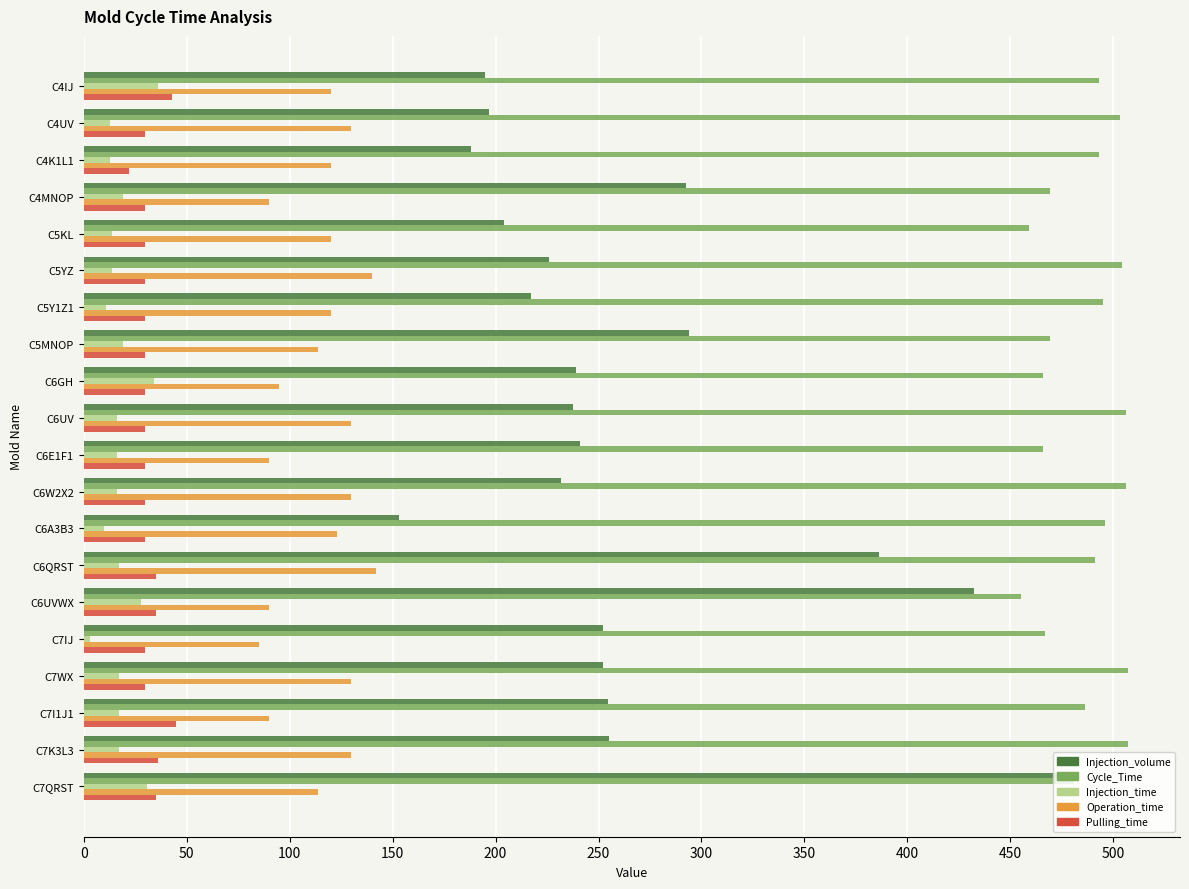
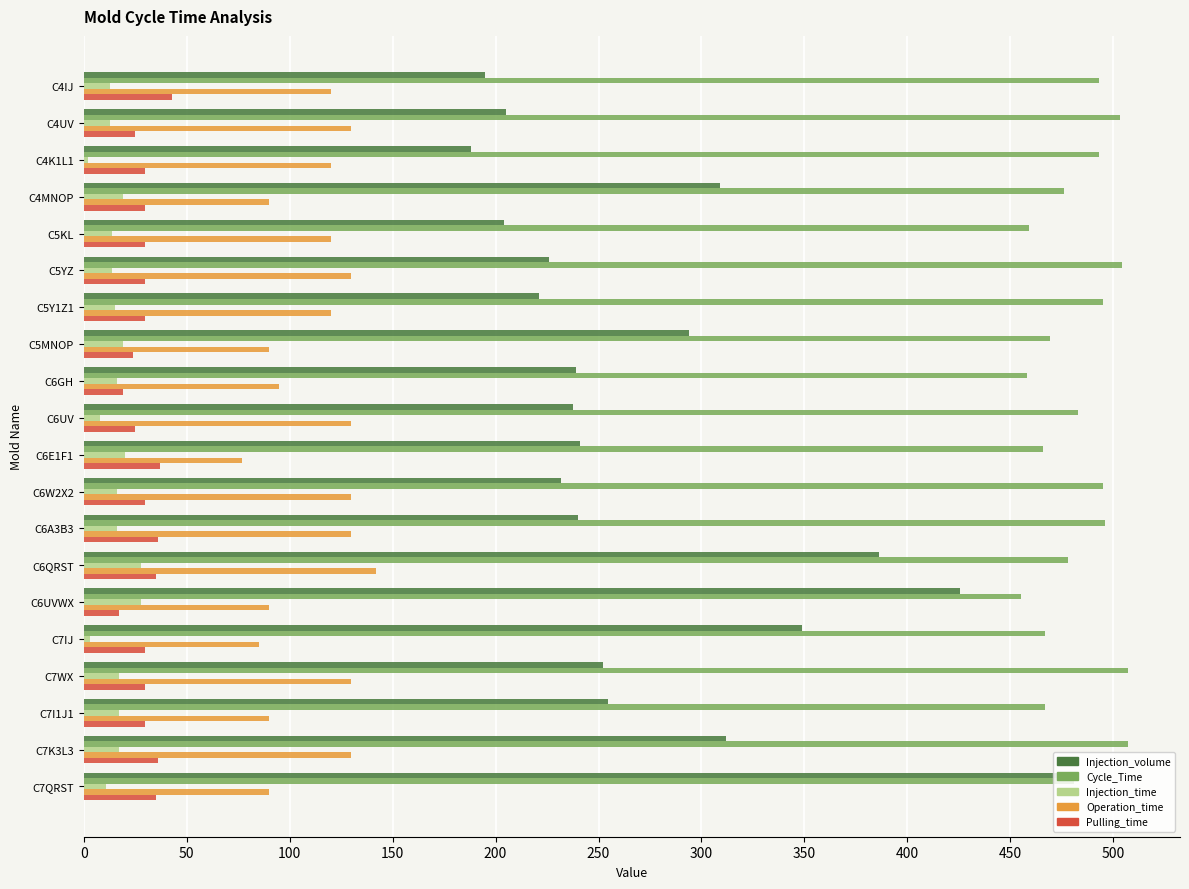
Injection_time, C4IJ: 36 -> 13
Injection_volume, C4UV: 197 -> 205
Pulling_time, C4UV: 30 -> 25
Injection_time, C4K1L1: 13 -> 2
Pulling_time, C4K1L1: 22 -> 30
Injection_volume, C4MNOP: 293 -> 309
Cycle_Time, C4MNOP: 469 -> 476
Operation_time, C5YZ: 140 -> 130
Injection_volume, C5Y1Z1: 217 -> 221
Injection_time, C5Y1Z1: 11 -> 15
Operation_time, C5MNOP: 114 -> 90
Pulling_time, C5MNOP: 30 -> 24
Cycle_Time, C6GH: 466 -> 458
Injection_time, C6GH: 34 -> 16
Pulling_time, C6GH: 30 -> 19
Cycle_Time, C6UV: 506 -> 483
Injection_time, C6UV: 16 -> 8
Pulling_time, C6UV: 30 -> 25
Injection_time, C6E1F1: 16 -> 20
Operation_time, C6E1F1: 90 -> 77
Pulling_time, C6E1F1: 30 -> 37
Cycle_Time, C6W2X2: 506 -> 495
Injection_volume, C6A3B3: 153 -> 240
Injection_time, C6A3B3: 10 -> 16
Operation_time, C6A3B3: 123 -> 130
Pulling_time, C6A3B3: 30 -> 36
Cycle_Time, C6QRST: 491 -> 478
Injection_time, C6QRST: 17 -> 28
Injection_volume, C6UVWX: 433 -> 425
Pulling_time, C6UVWX: 35 -> 17
Injection_volume, C7IJ: 252 -> 349
Cycle_Time, C7I1J1: 486 -> 467
Pulling_time, C7I1J1: 45 -> 30
Injection_volume, C7K3L3: 255 -> 312
Injection_time, C7QRST: 31 -> 11
Operation_time, C7QRST: 114 -> 90
